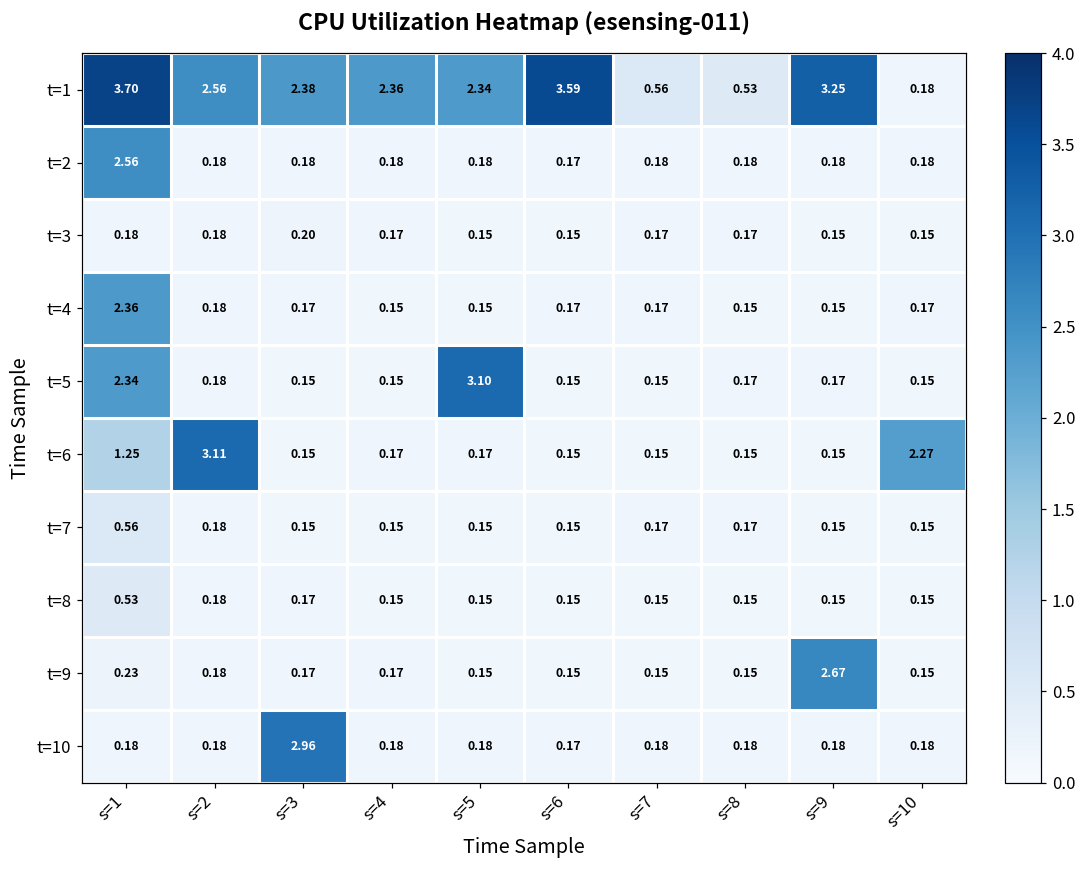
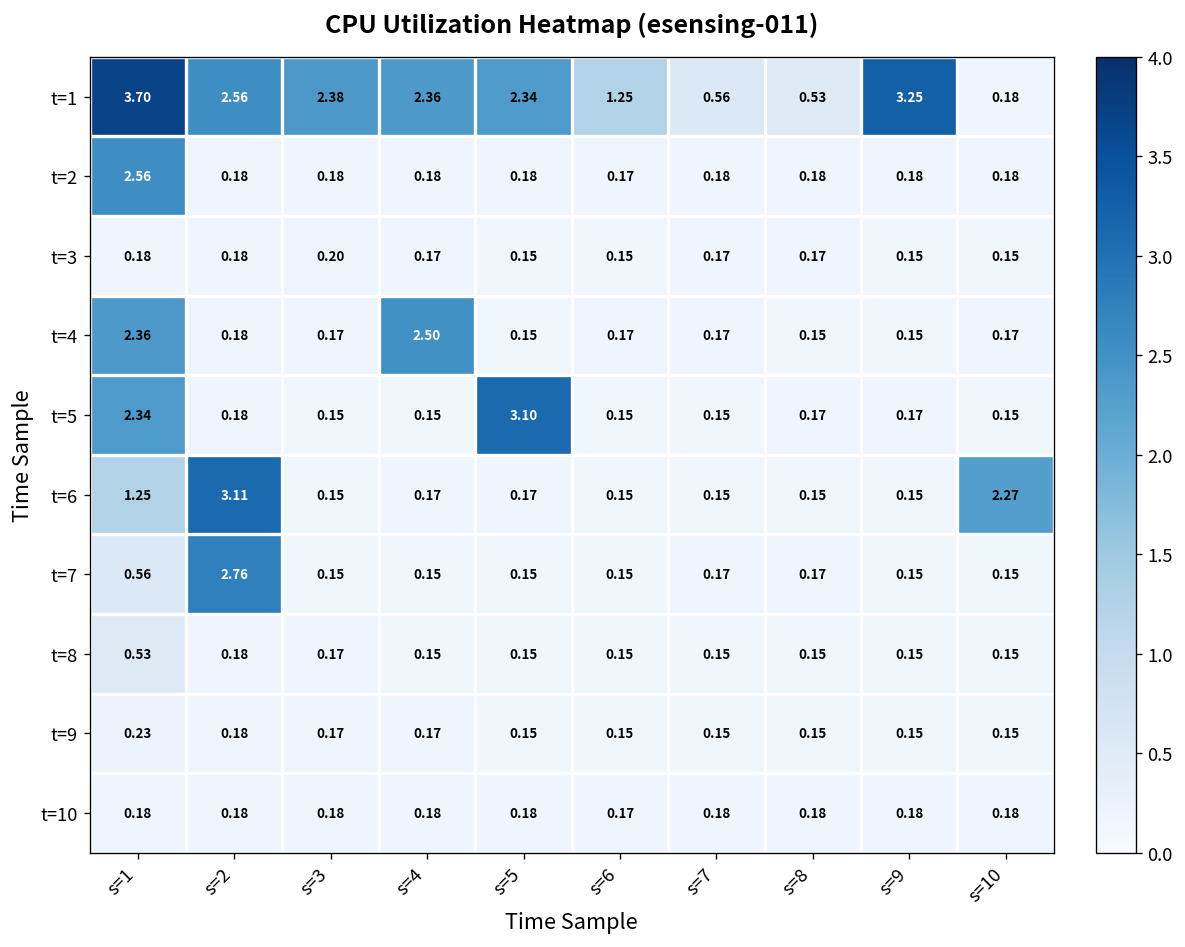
t=1, s=6: 3.59 -> 1.25
t=4, s=4: 0.15 -> 2.50
t=7, s=2: 0.18 -> 2.76
t=9, s=9: 2.67 -> 0.15
t=10, s=3: 2.96 -> 0.18
